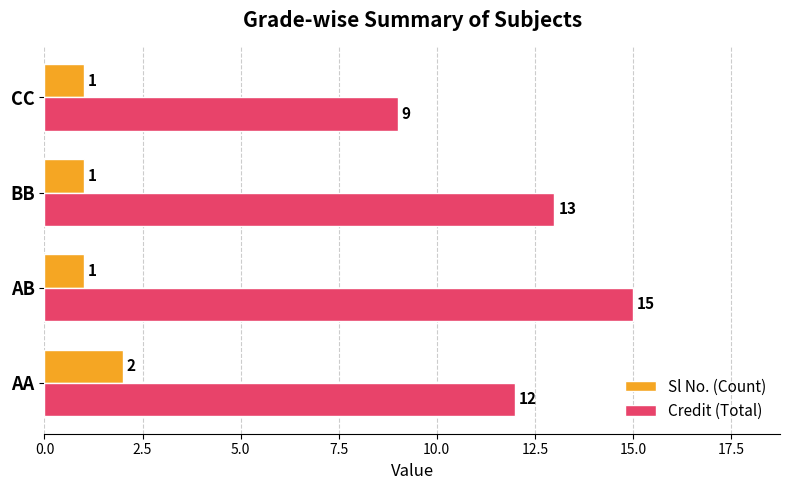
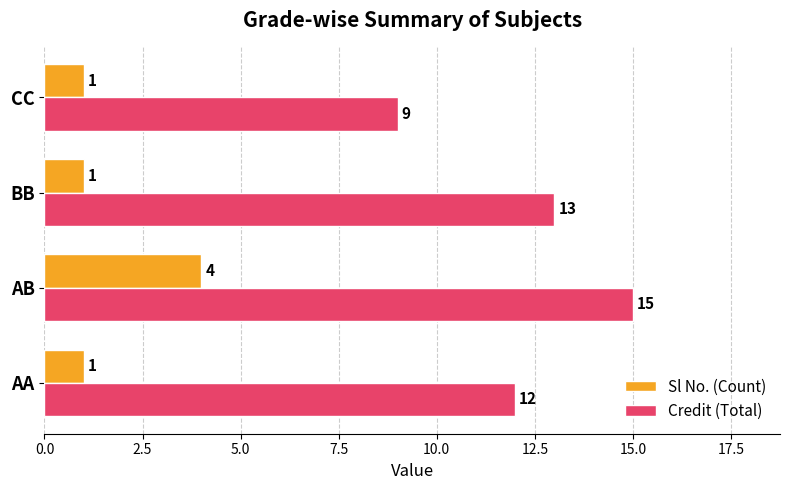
Sl No. (Count), AB: 1 -> 4
Sl No. (Count), AA: 2 -> 1
